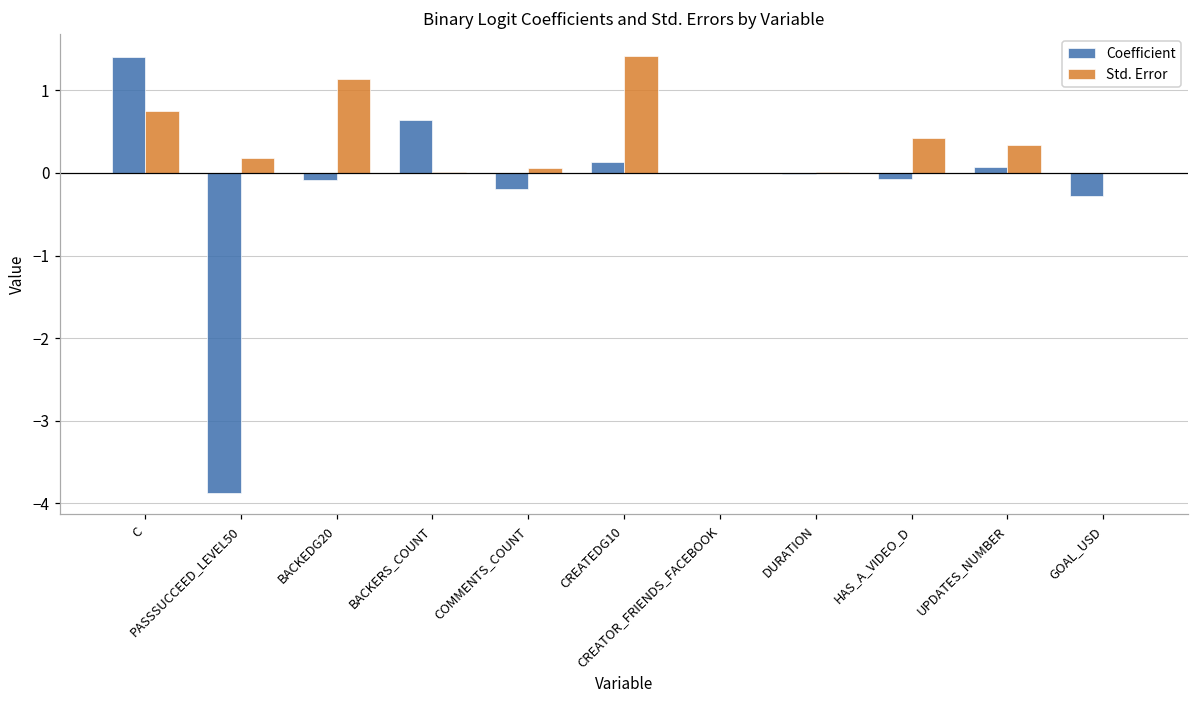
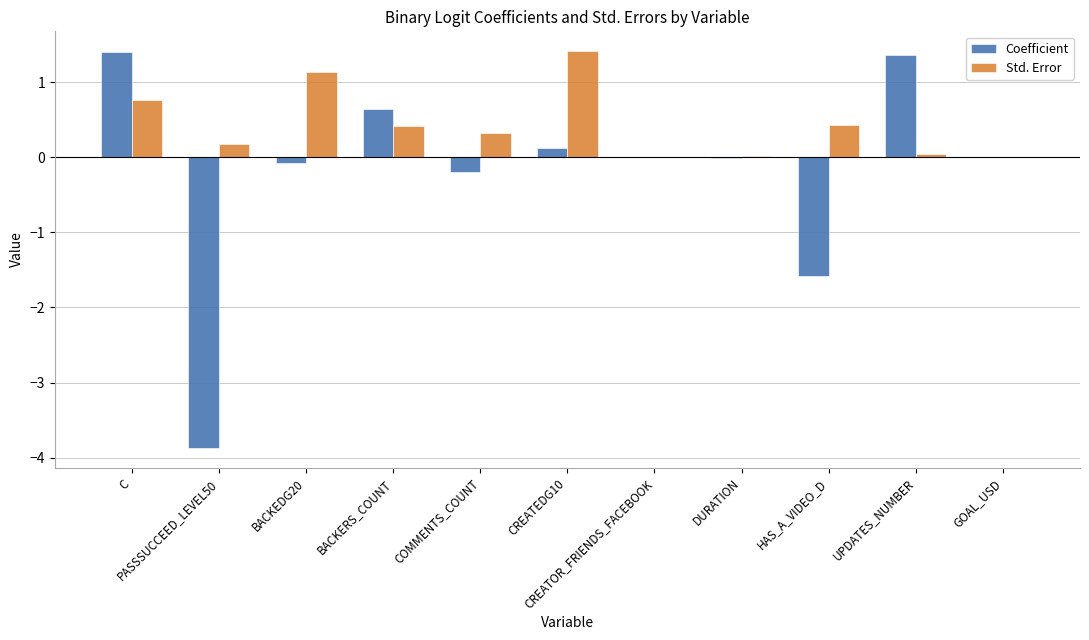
Std. Error, BACKERS_COUNT: 0.0 -> 0.4
Std. Error, COMMENTS_COUNT: 0.1 -> 0.3
Coefficient, HAS_A_VIDEO_D: -0.1 -> -1.6
Coefficient, UPDATES_NUMBER: 0.1 -> 1.4
Std. Error, UPDATES_NUMBER: 0.3 -> 0.0
Coefficient, GOAL_USD: -0.3 -> 0.0
